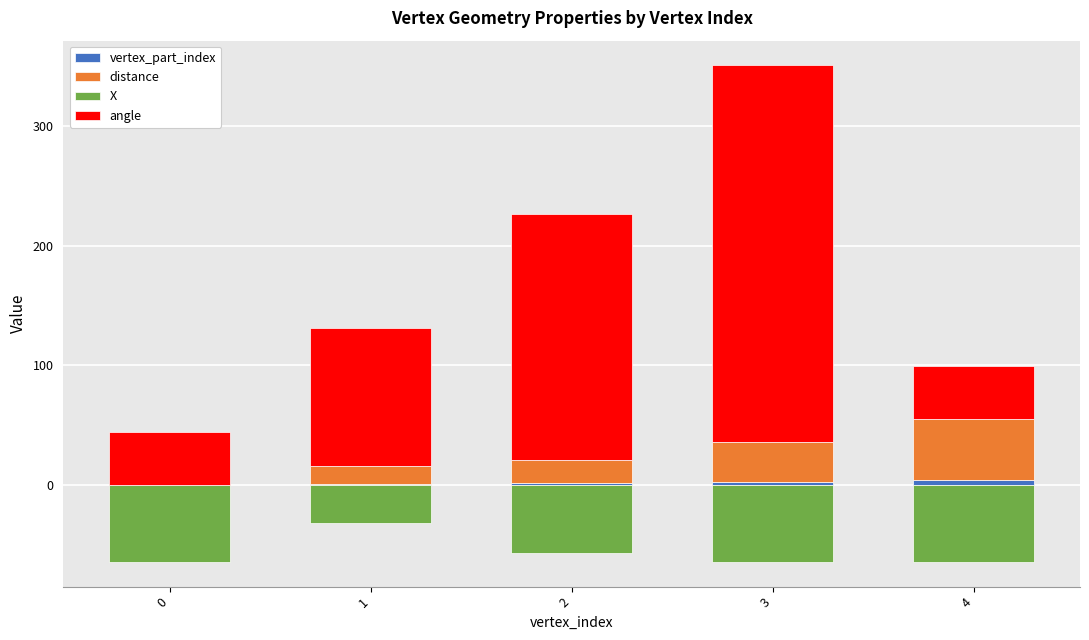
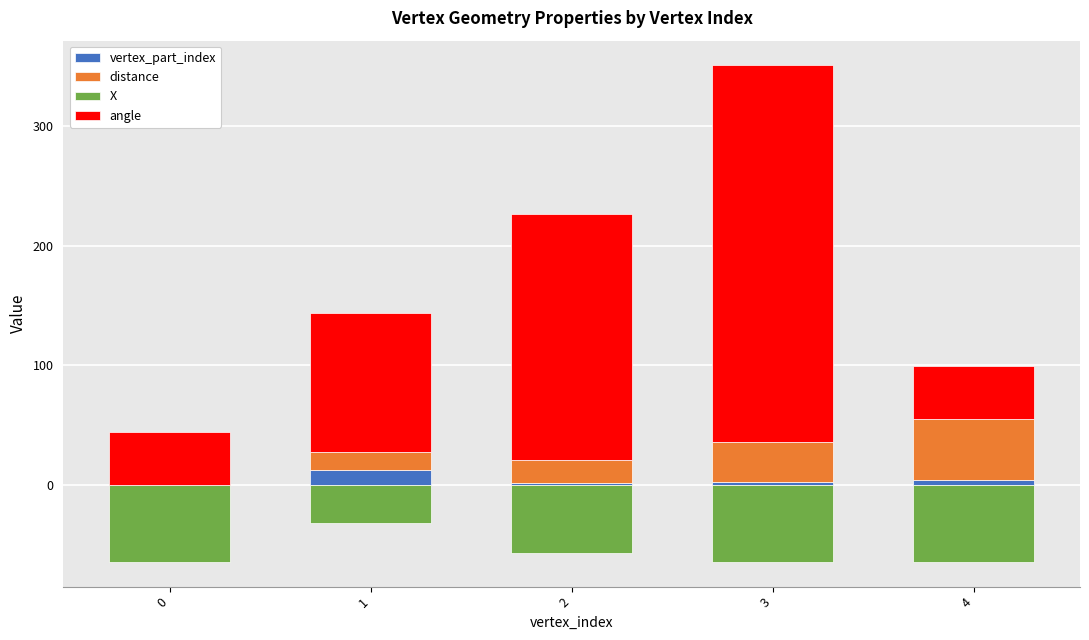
vertex_part_index, 1: 1 -> 13
